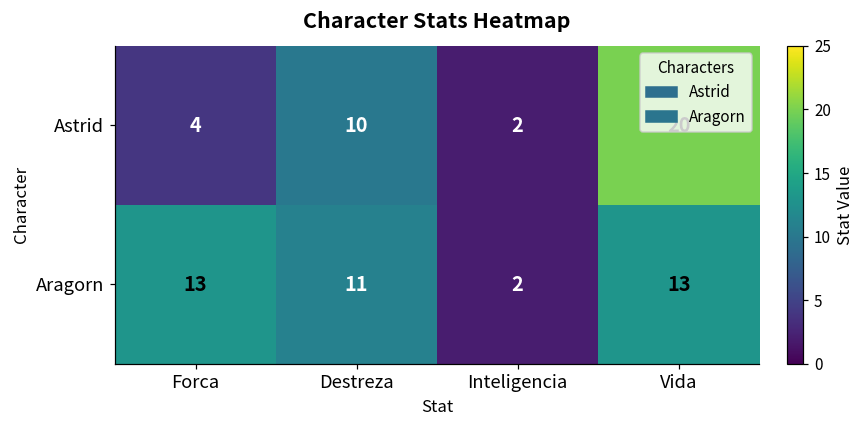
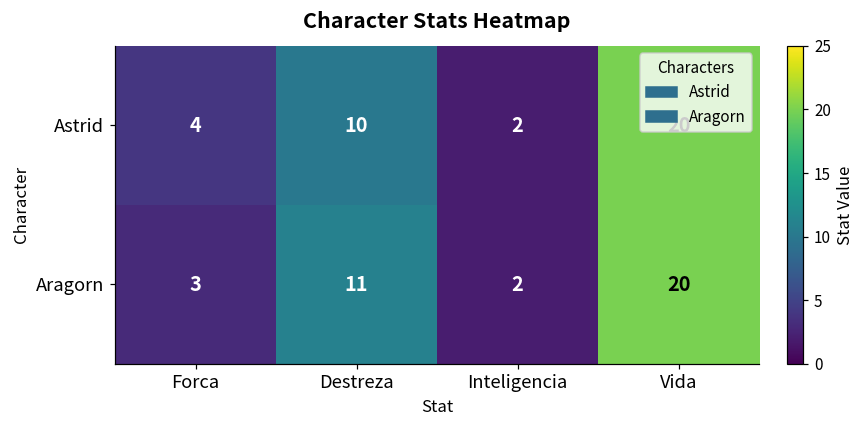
Aragorn, Forca: 13 -> 3
Aragorn, Vida: 13 -> 20
